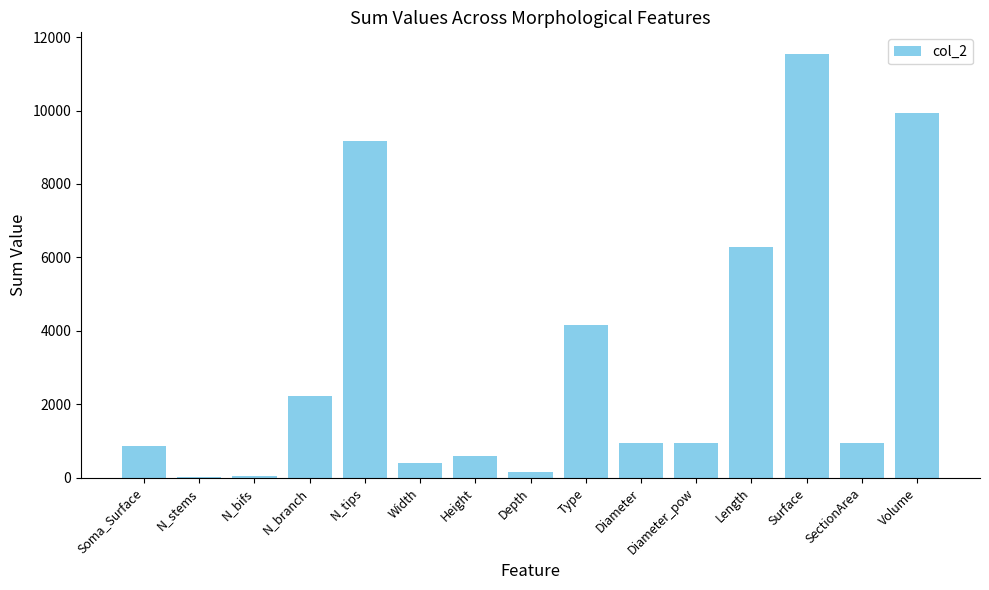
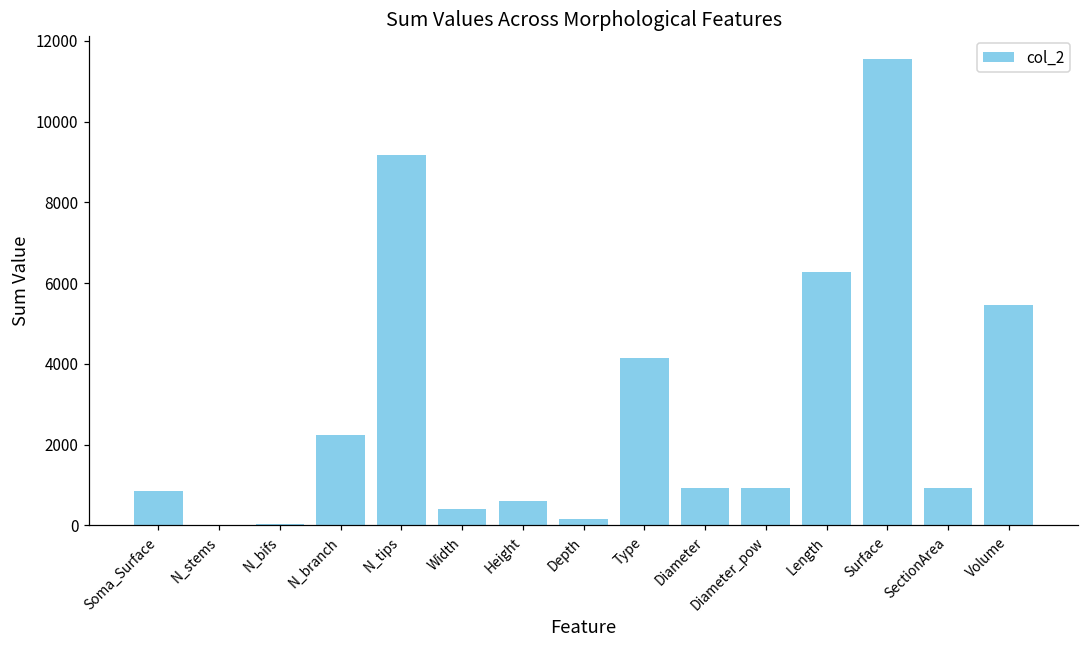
Volume: 9900 -> 5500
